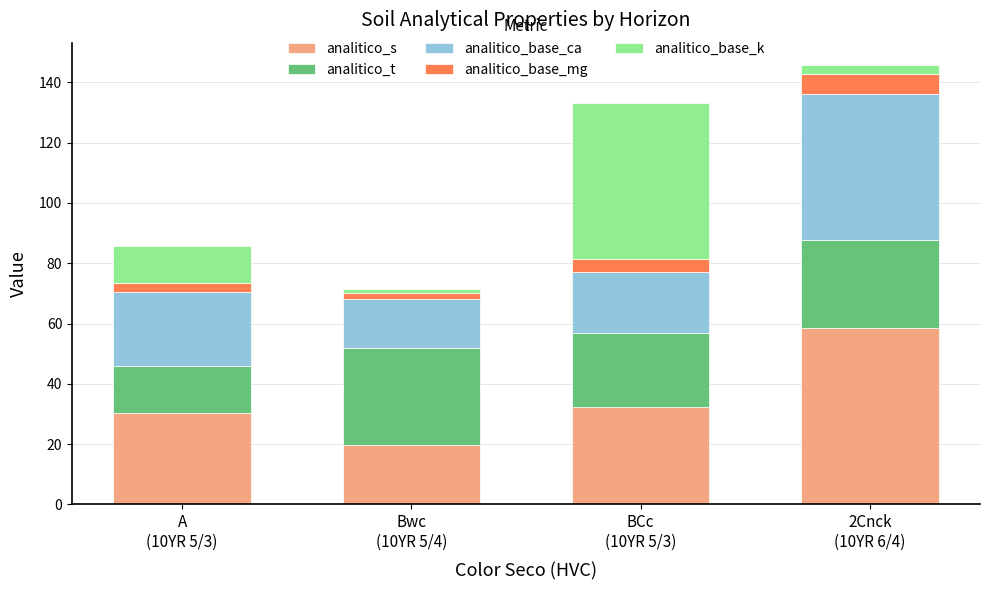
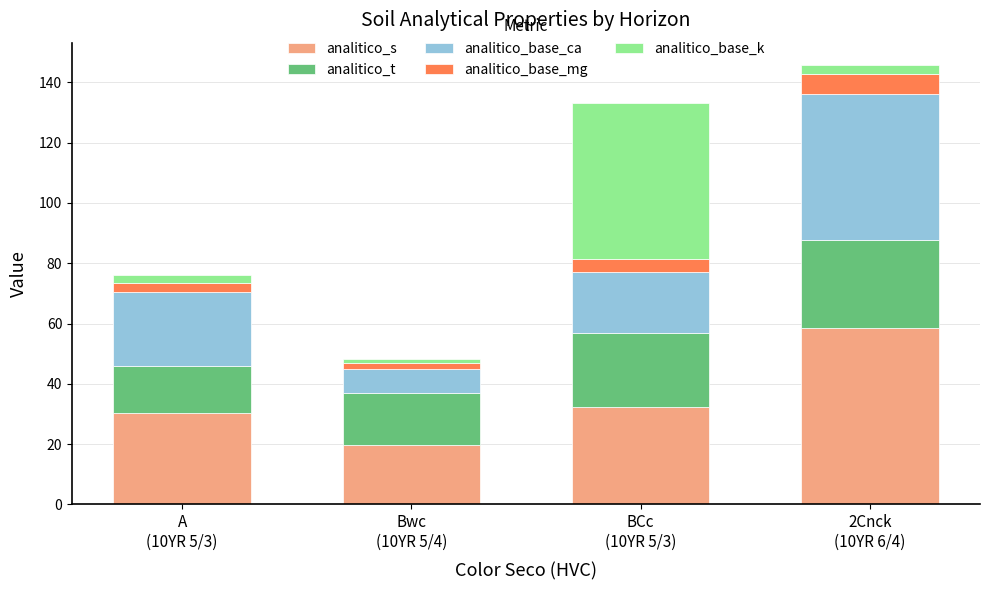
analitico_base_k, A (10YR 5/3): 12 -> 2
analitico_t, Bwc (10YR 5/4): 32 -> 17
analitico_base_ca, Bwc (10YR 5/4): 16 -> 8
